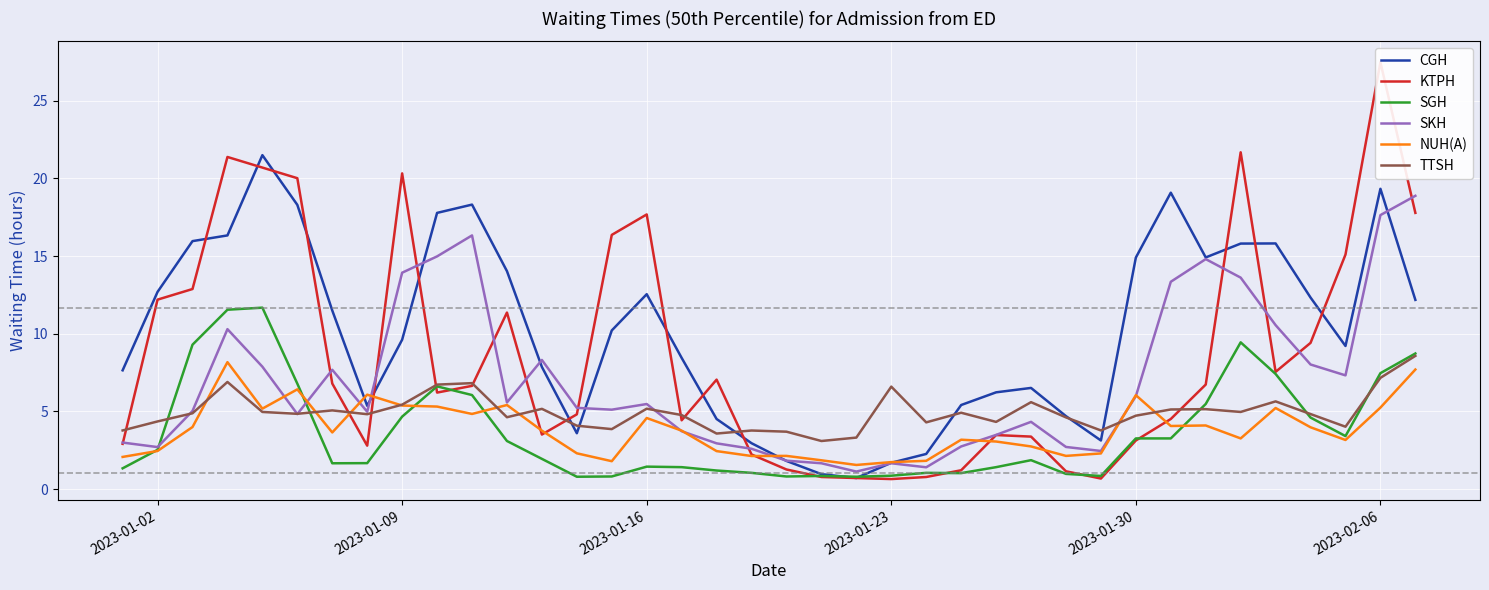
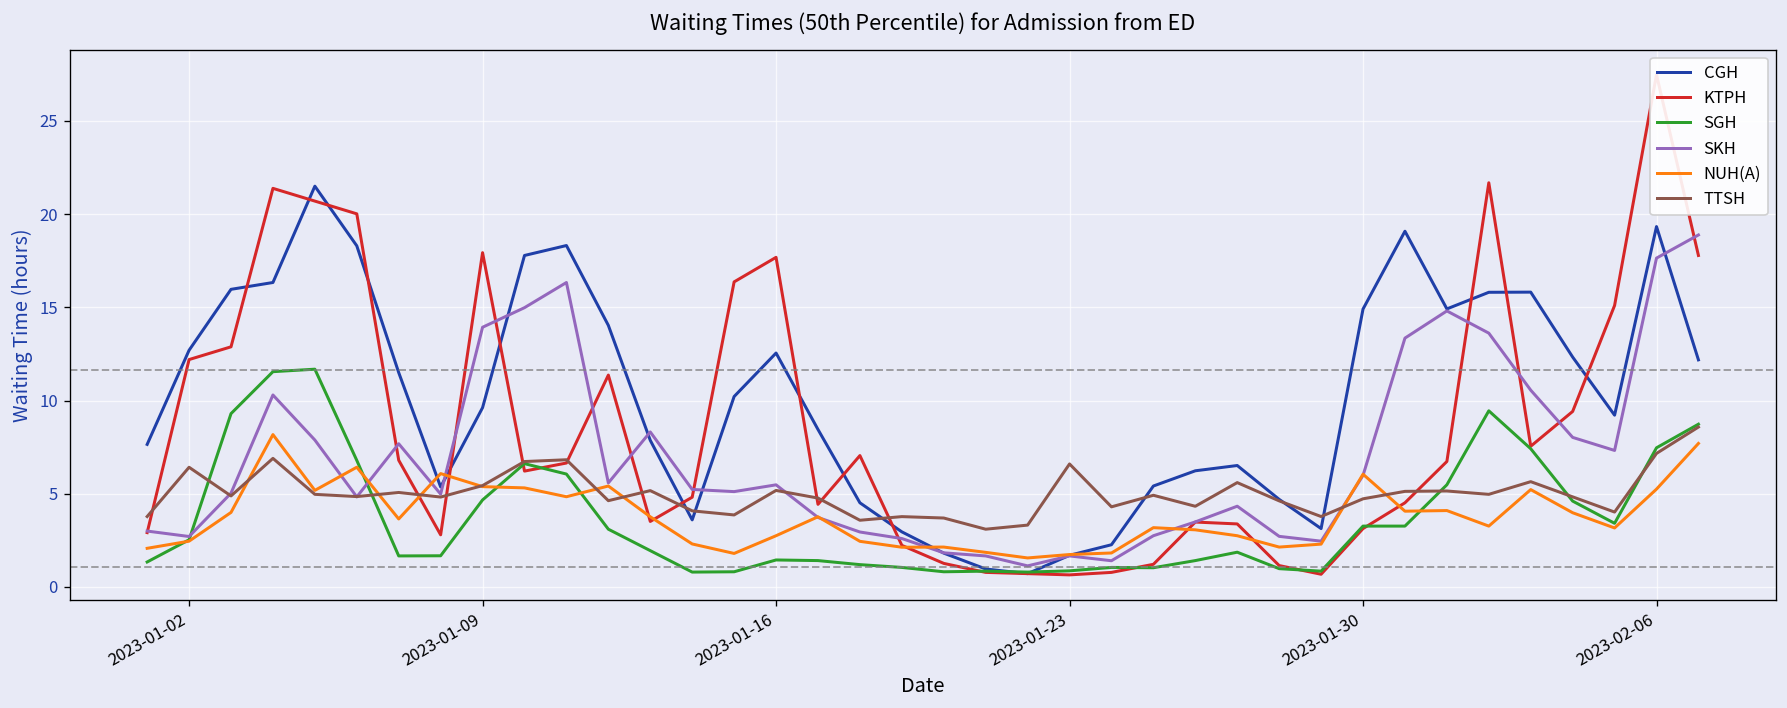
TTSH, 2023-01-02: 4.4 -> 6.4
KTPH, 2023-01-09: 20.3 -> 17.9
NUH(A), 2023-01-16: 4.6 -> 2.8
